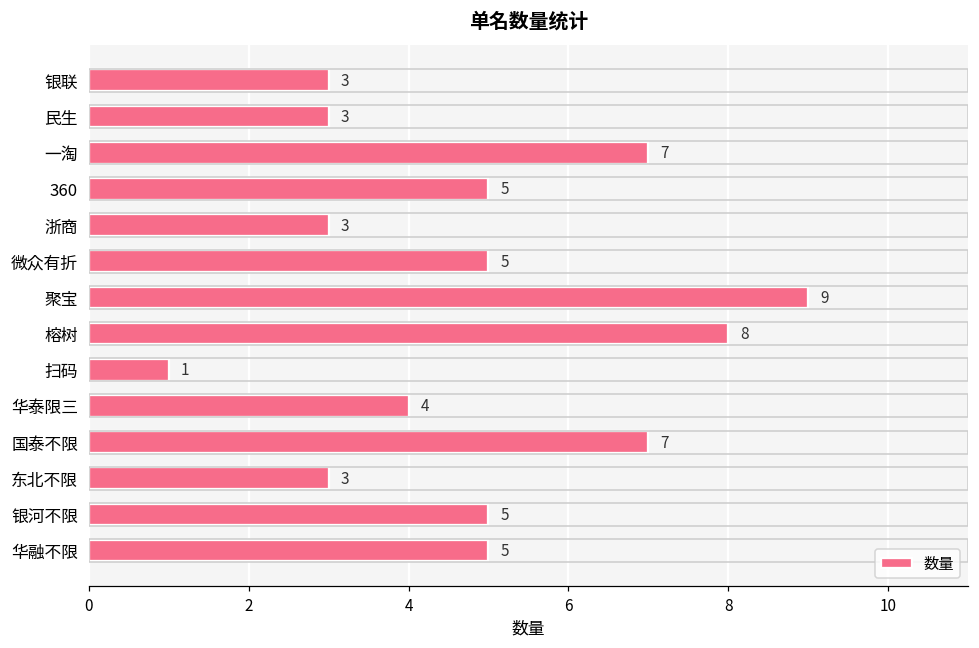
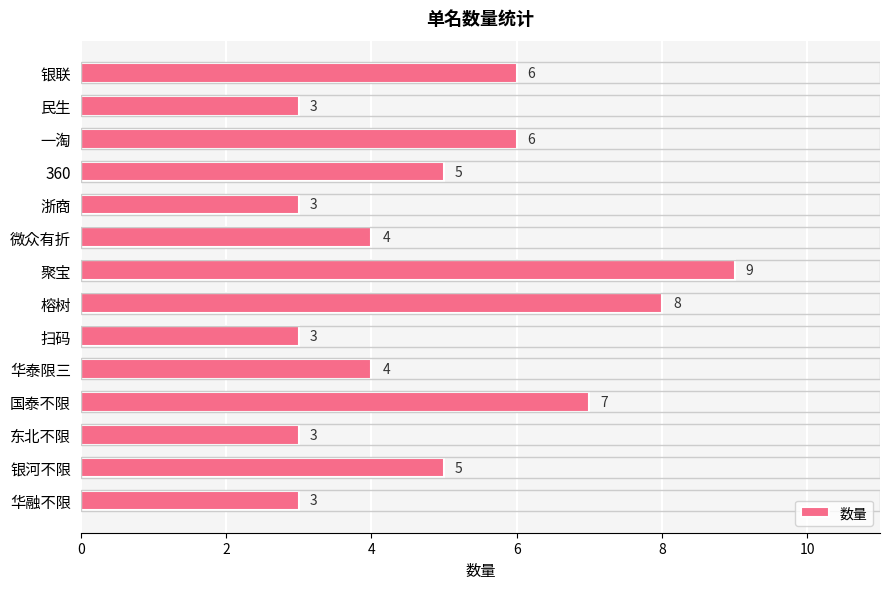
银联: 3 -> 6
一淘: 7 -> 6
微众有折: 5 -> 4
扫码: 1 -> 3
华融不限: 5 -> 3
